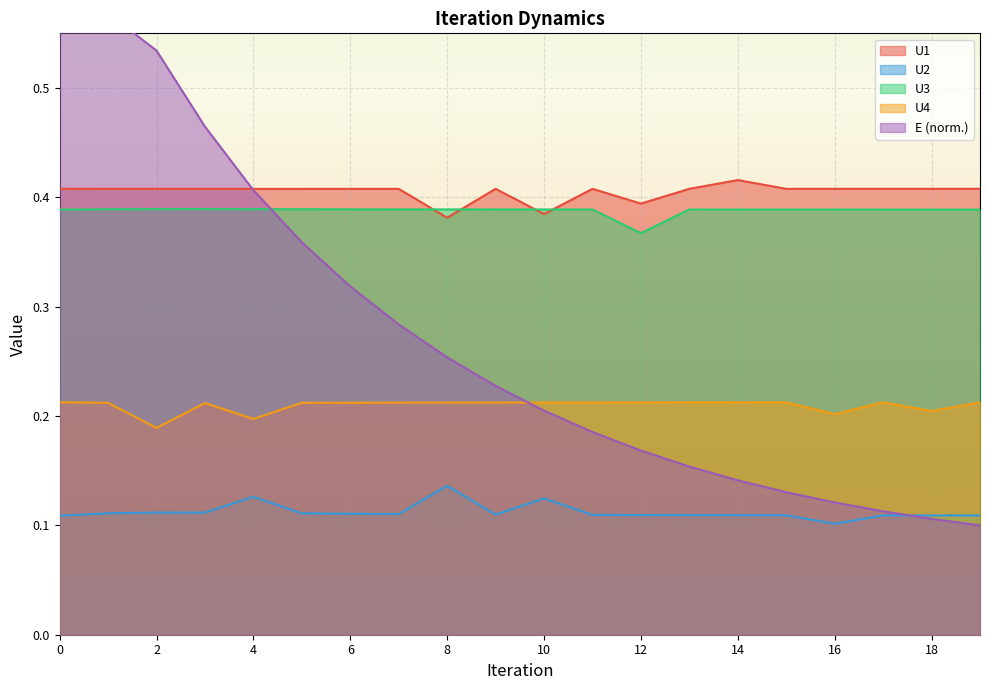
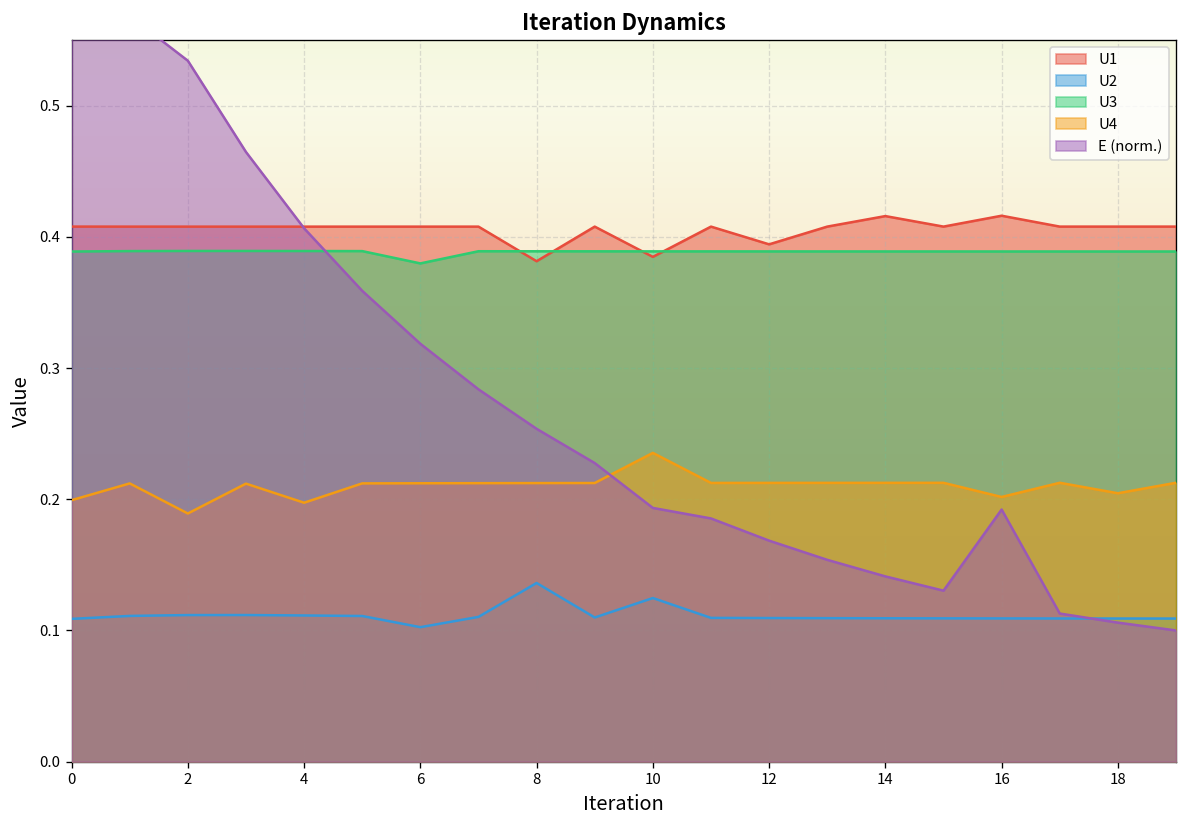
U4, 0: 0.213 -> 0.199
U2, 4: 0.126 -> 0.111
U2, 6: 0.111 -> 0.102
U3, 6: 0.389 -> 0.380
U4, 10: 0.212 -> 0.235
E (norm.), 10: 0.205 -> 0.193
U3, 12: 0.367 -> 0.389
U1, 16: 0.408 -> 0.416
U2, 16: 0.101 -> 0.109
E (norm.), 16: 0.121 -> 0.192
